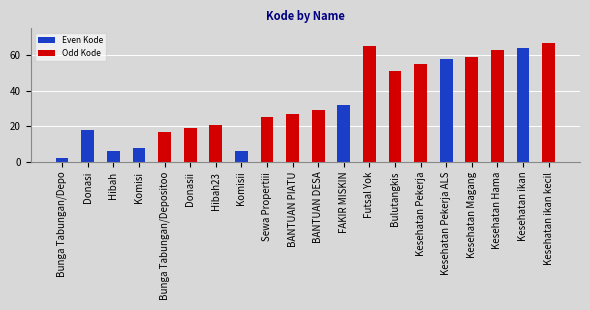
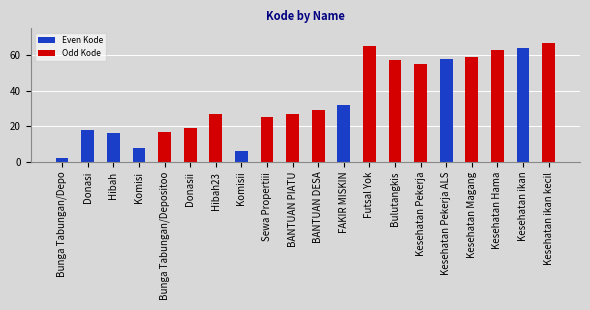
Hibah: 6 -> 16
Hibah23: 21 -> 27
Bulutangkis: 51 -> 57
